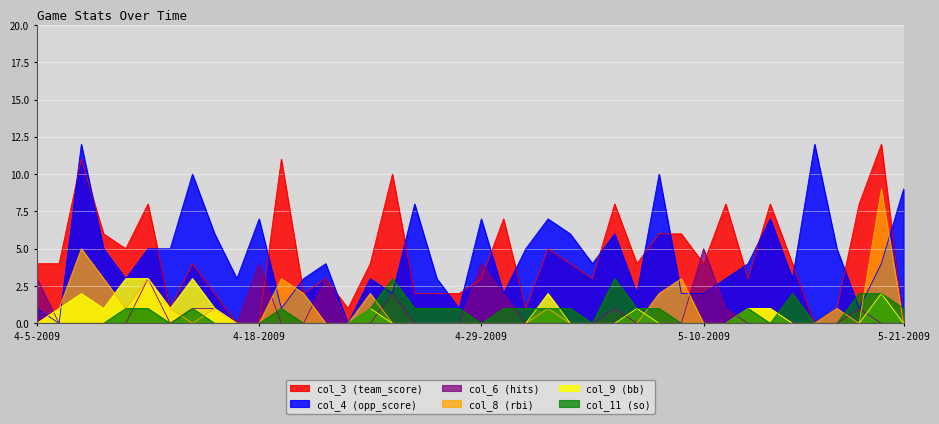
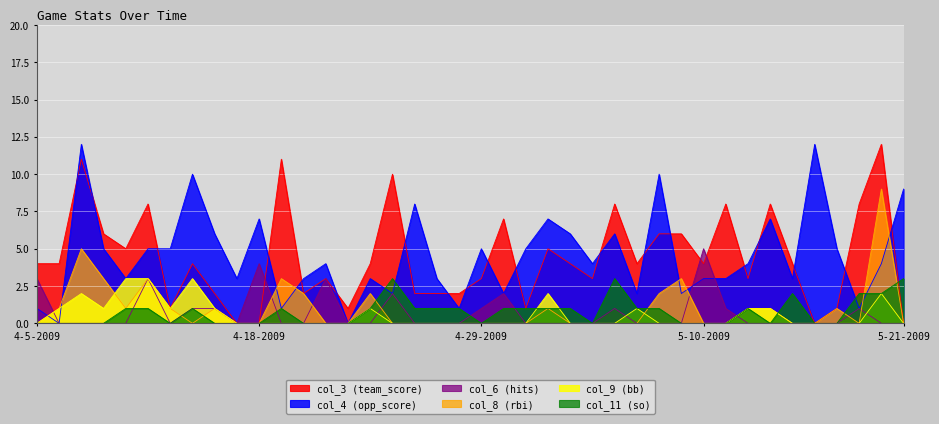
col_4 (opp_score), 4-29-2009: 7 -> 5
col_6 (hits), 4-29-2009: 4 -> 1
col_4 (opp_score), 5-10-2009: 2 -> 3
col_11 (so), 5-21-2009: 1 -> 3
